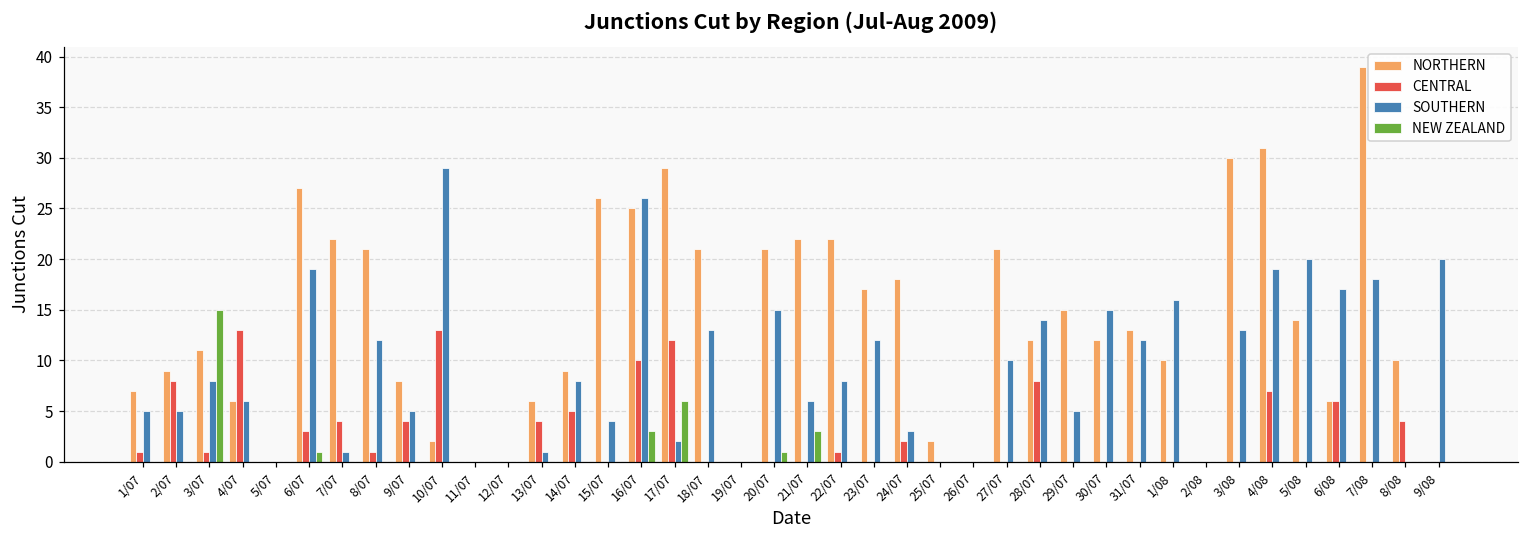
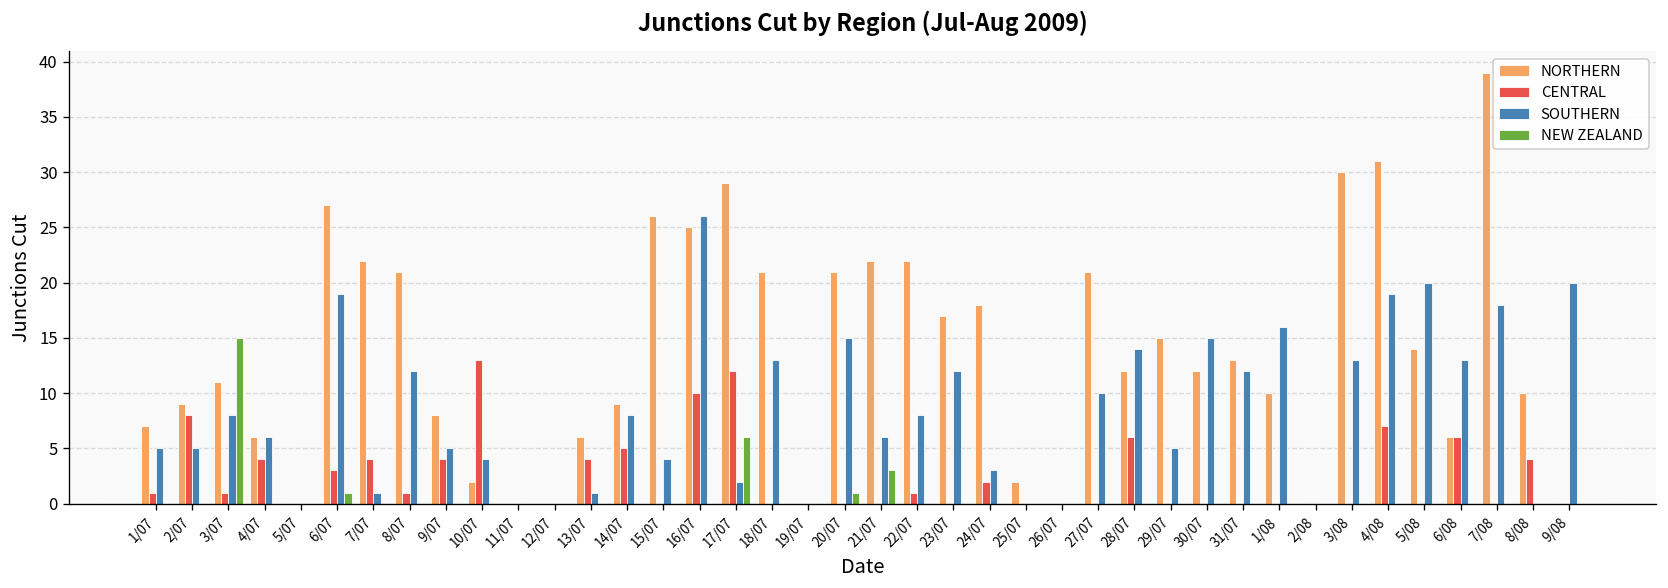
CENTRAL, 4/07: 13 -> 4
SOUTHERN, 10/07: 29 -> 4
NEW ZEALAND, 16/07: 3 -> 0
CENTRAL, 28/07: 8 -> 6
SOUTHERN, 6/08: 17 -> 13
